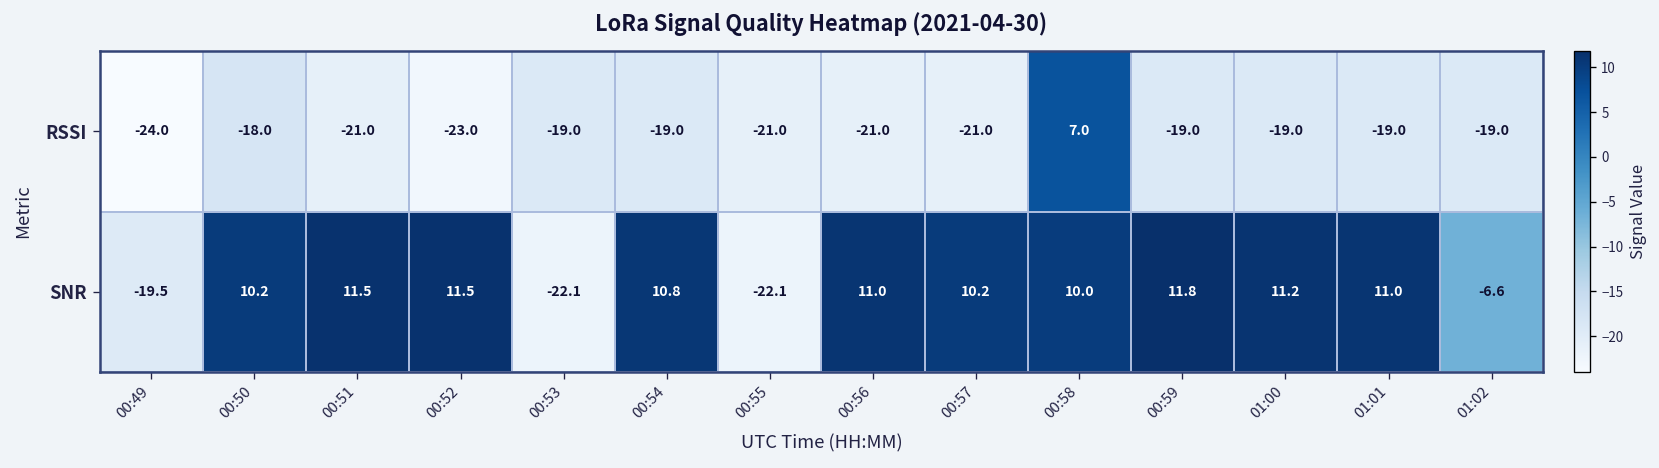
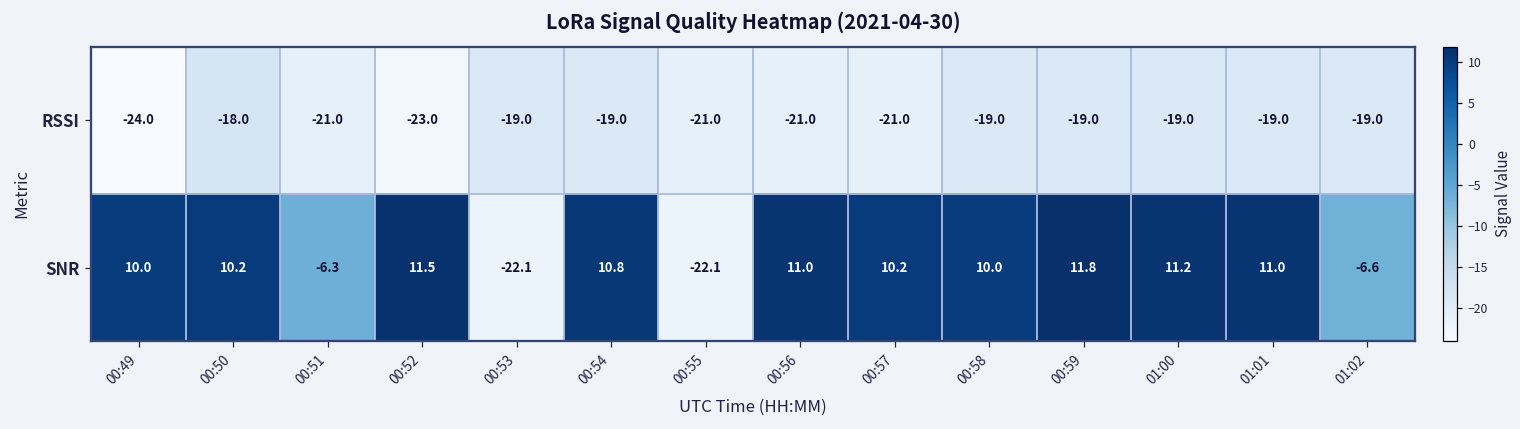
RSSI, 00:58: 7.0 -> -19.0
SNR, 00:49: -19.5 -> 10.0
SNR, 00:51: 11.5 -> -6.3
